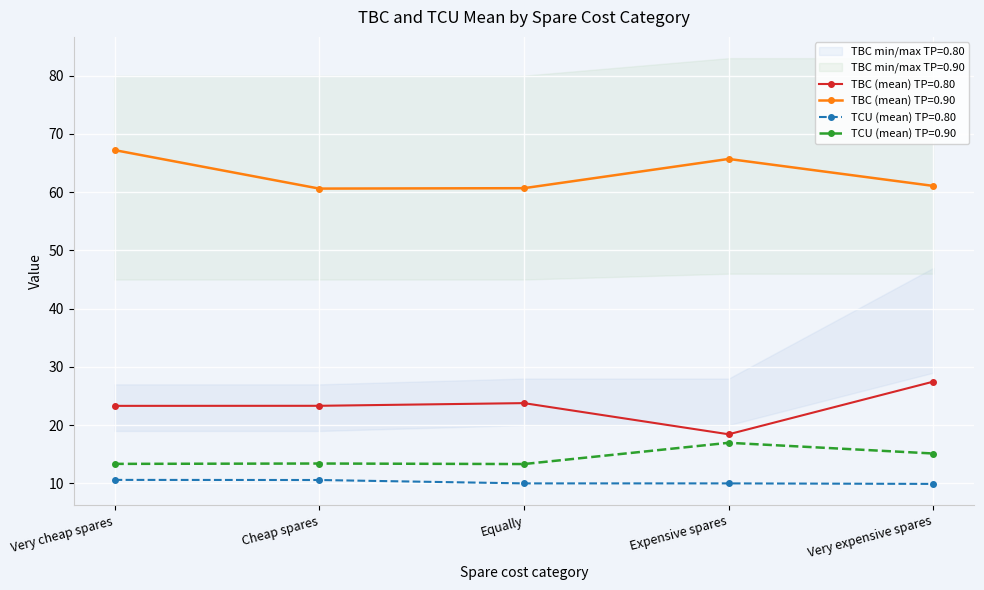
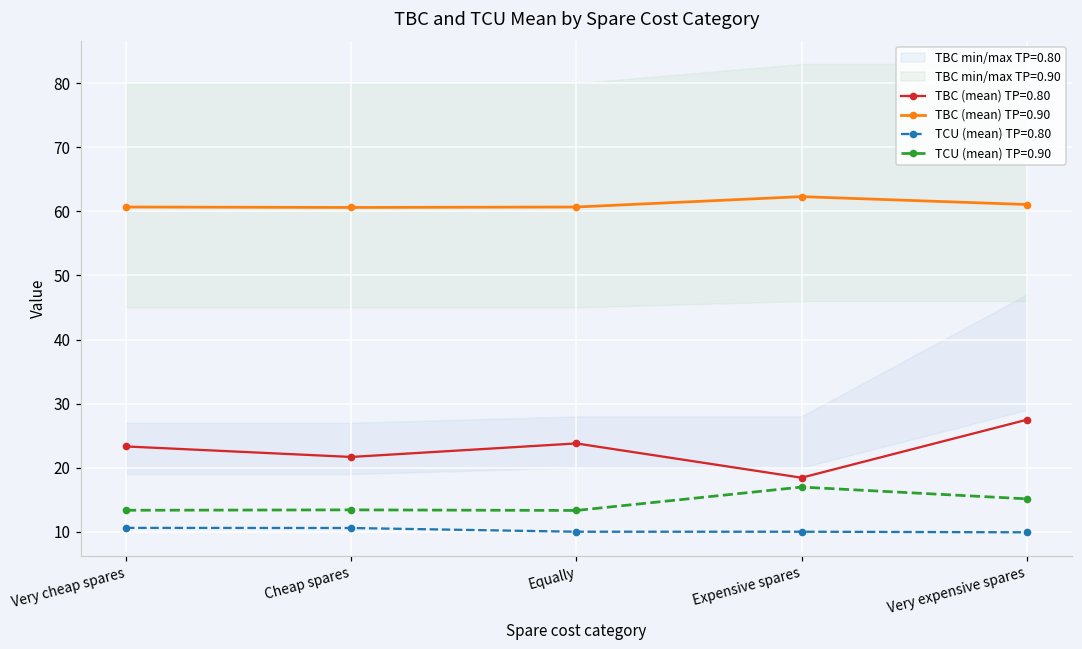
TBC (mean) TP=0.90, Very cheap spares: 67 -> 61
TBC (mean) TP=0.80, Cheap spares: 23 -> 22
TBC (mean) TP=0.90, Expensive spares: 66 -> 62
